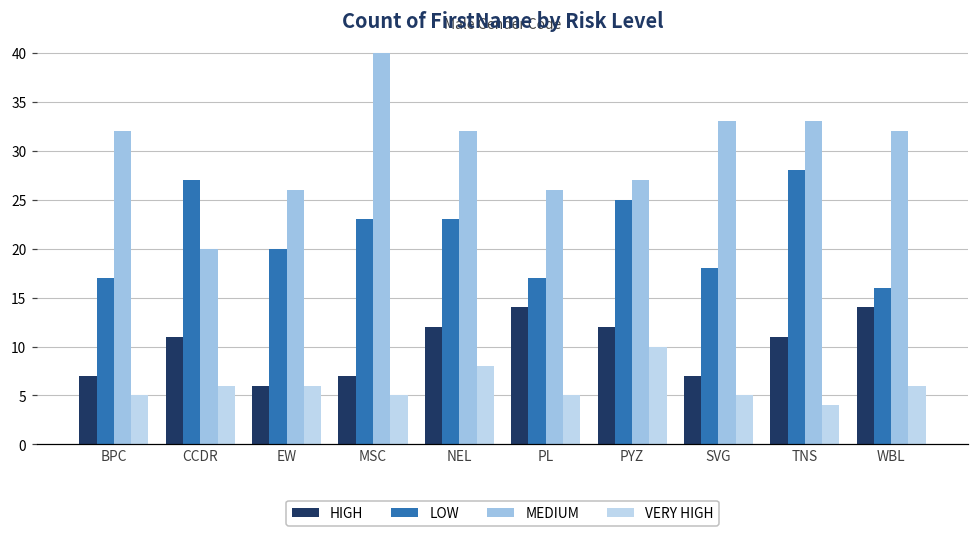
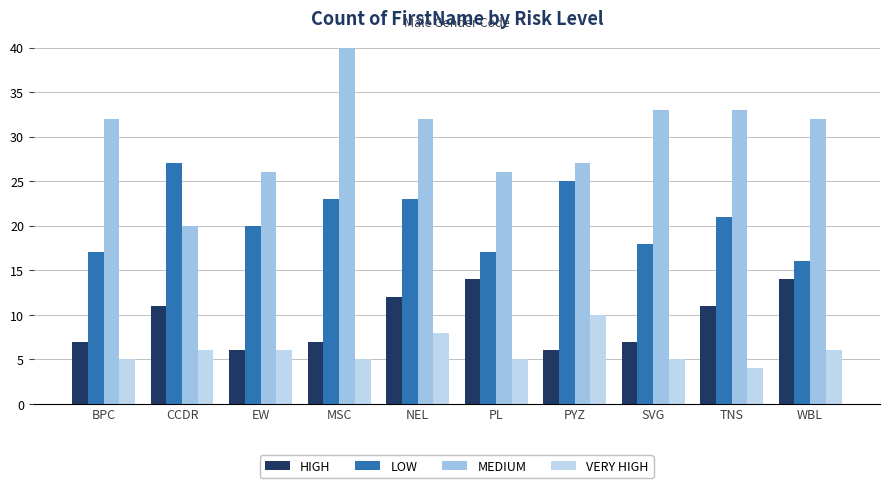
HIGH, PYZ: 12 -> 6
LOW, TNS: 28 -> 21
